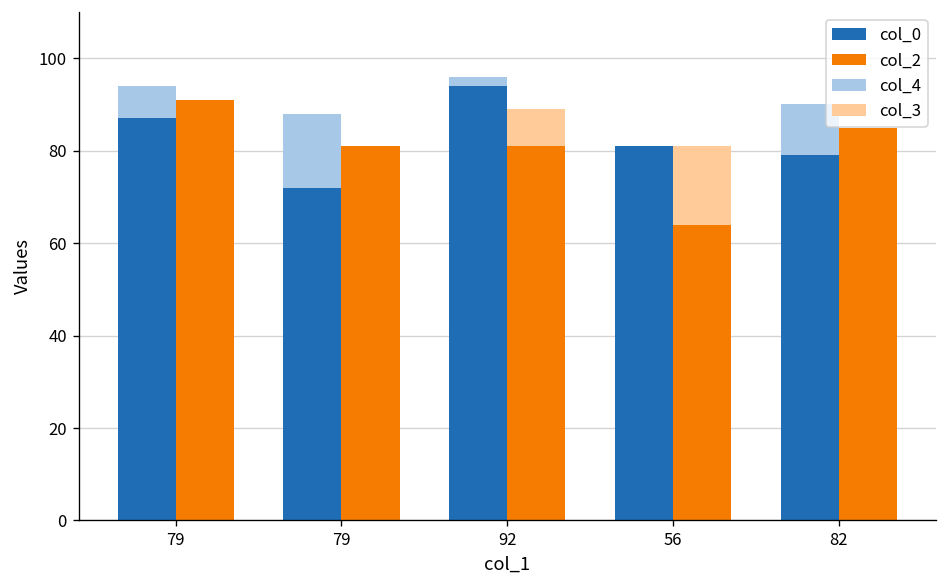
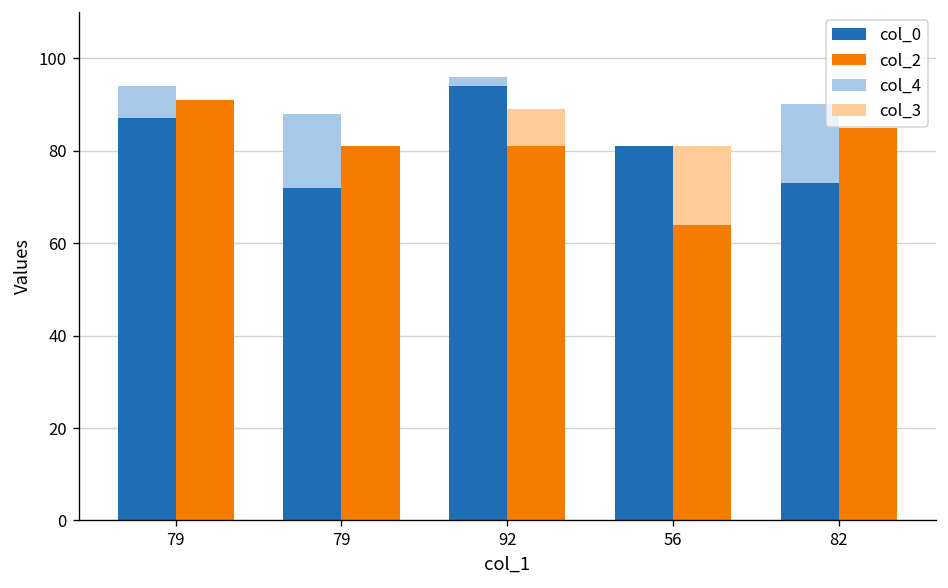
col_0, 82: 79 -> 73
